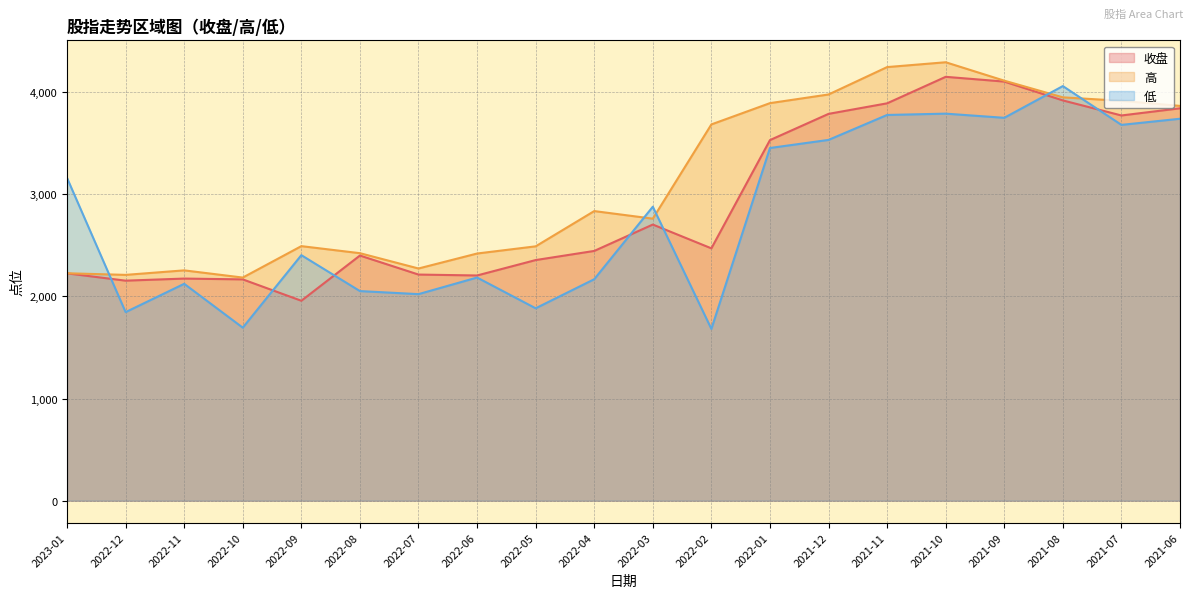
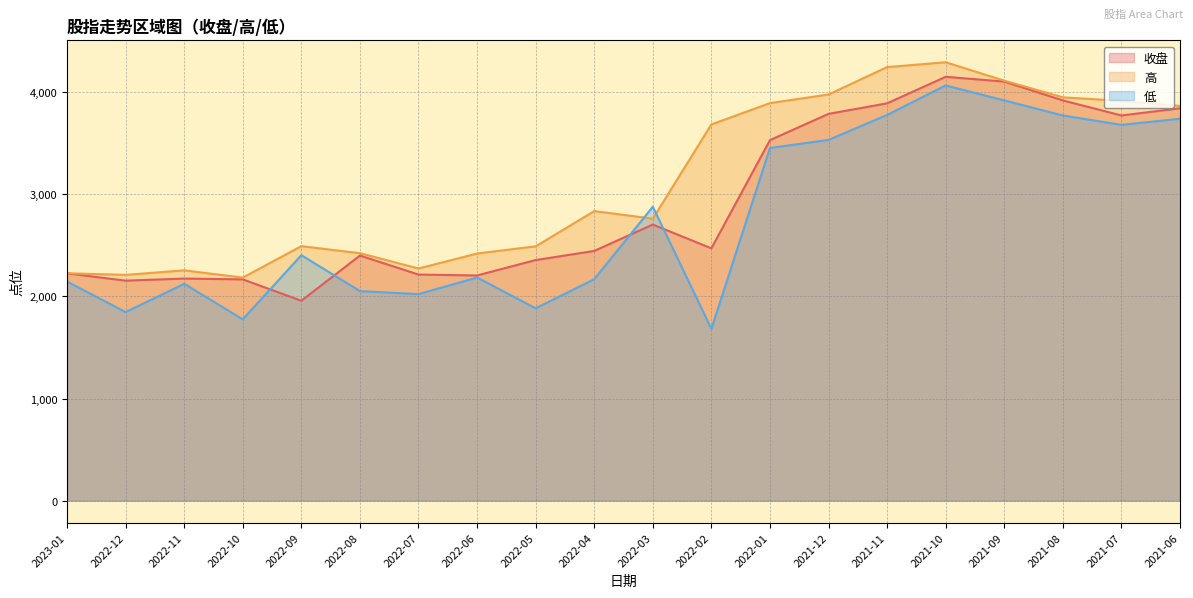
低, 2023-01: 3,160 -> 2,150
低, 2022-10: 1,690 -> 1,780
低, 2021-10: 3,790 -> 4,070
低, 2021-09: 3,750 -> 3,920
低, 2021-08: 4,060 -> 3,770
